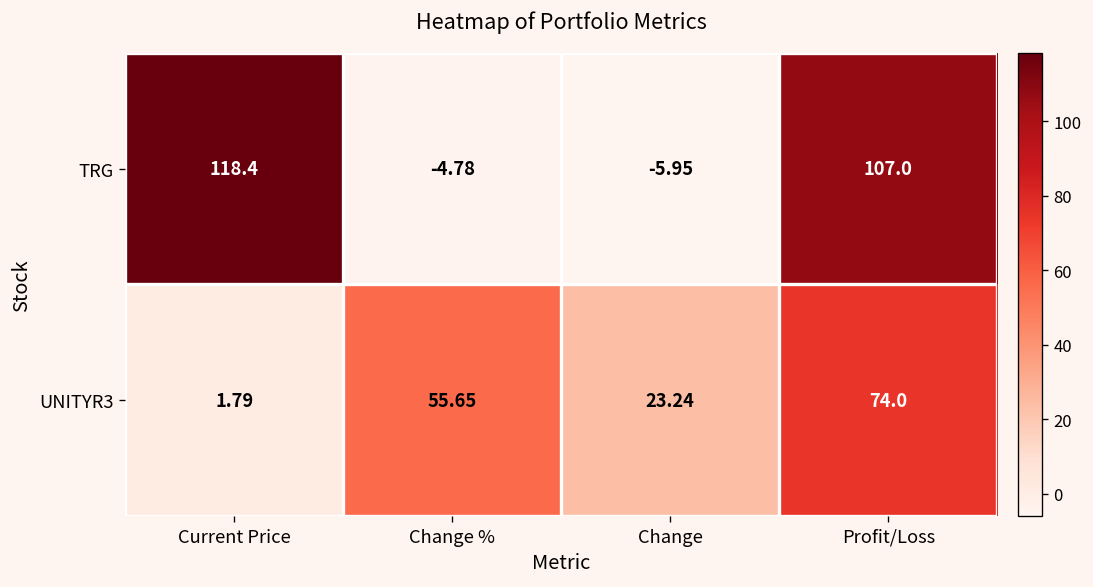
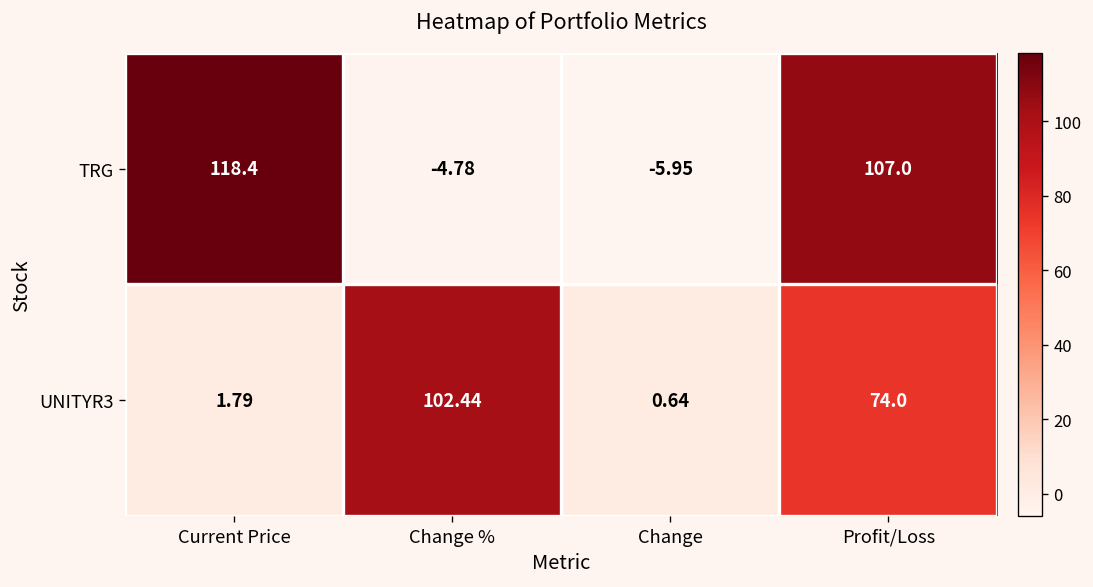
UNITYR3, Change %: 55.65 -> 102.44
UNITYR3, Change: 23.24 -> 0.64
